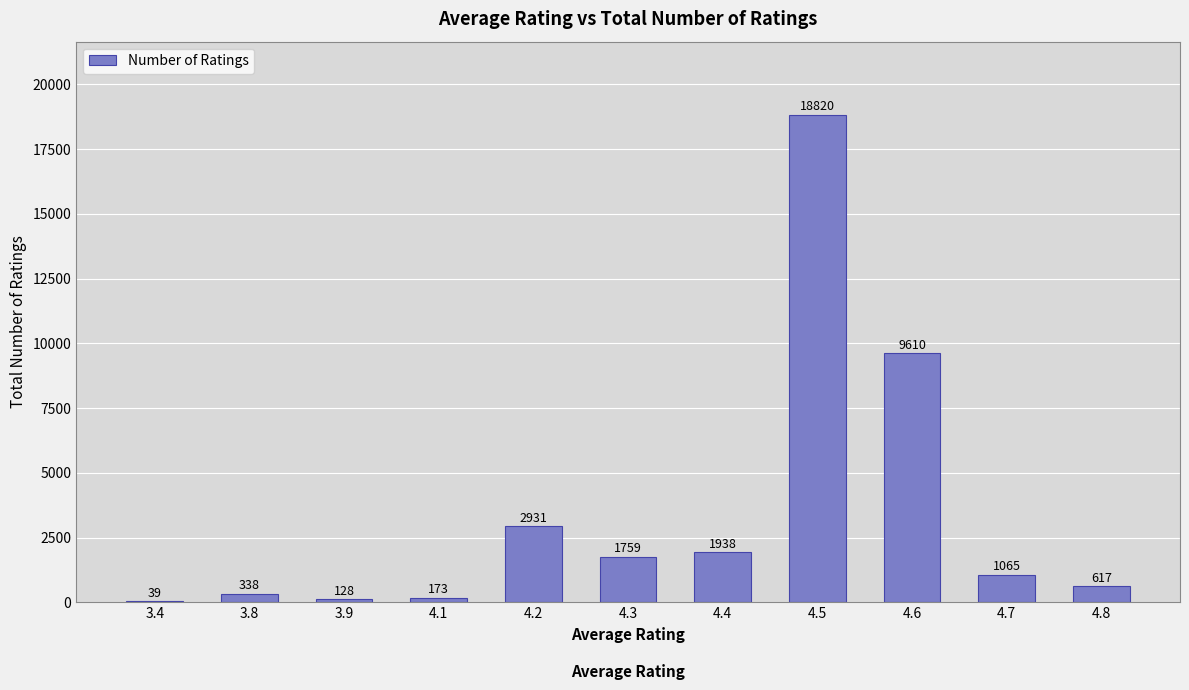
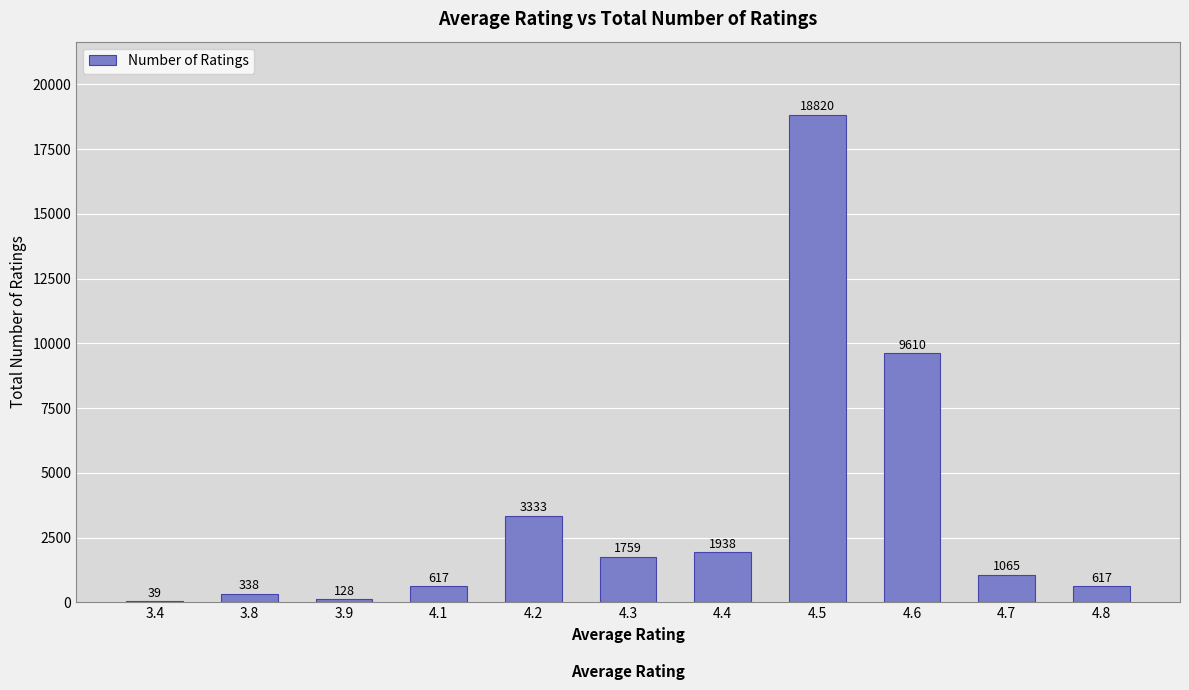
4.1: 173 -> 617
4.2: 2931 -> 3333
